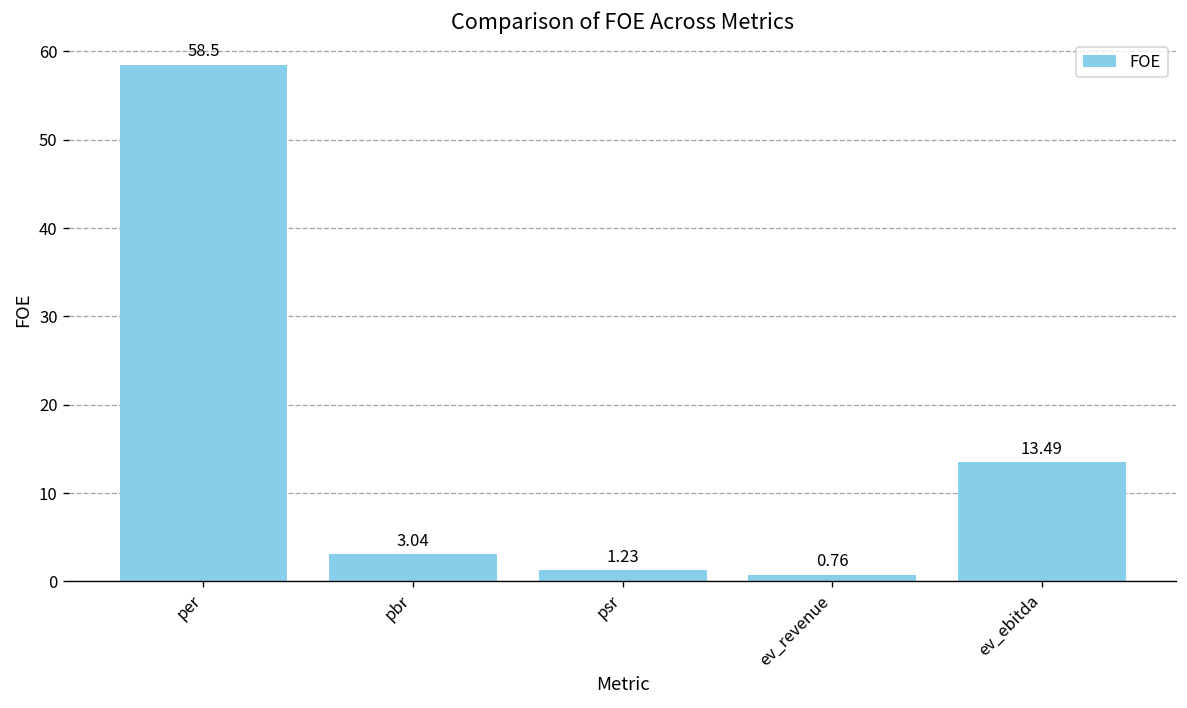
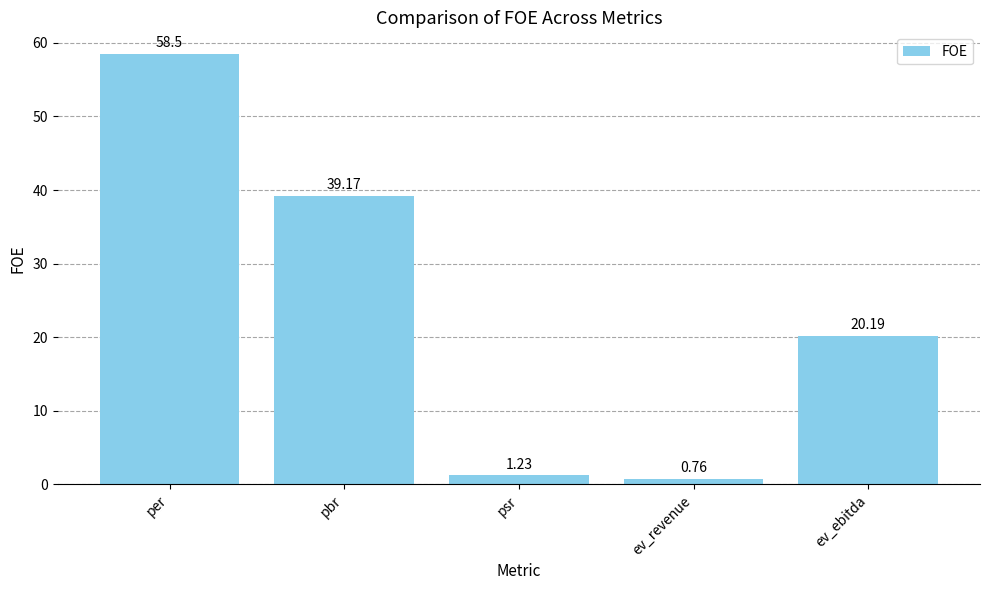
pbr: 3.04 -> 39.17
ev_ebitda: 13.49 -> 20.19
